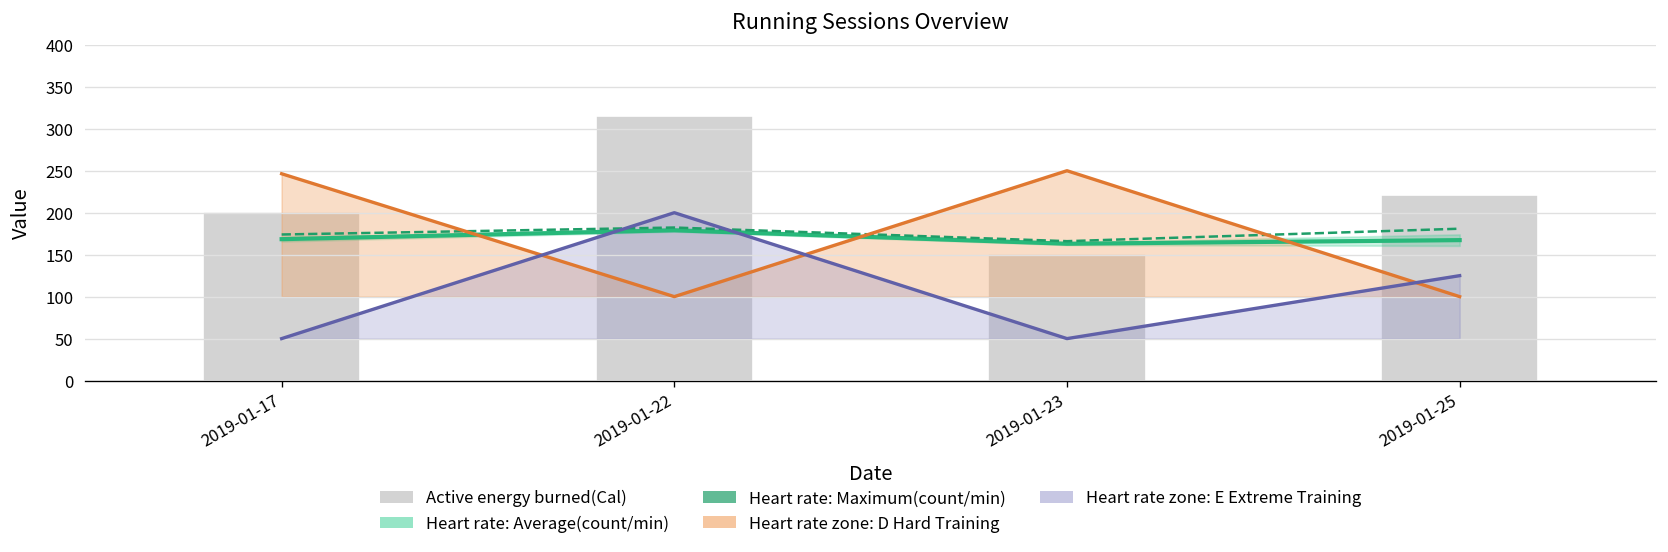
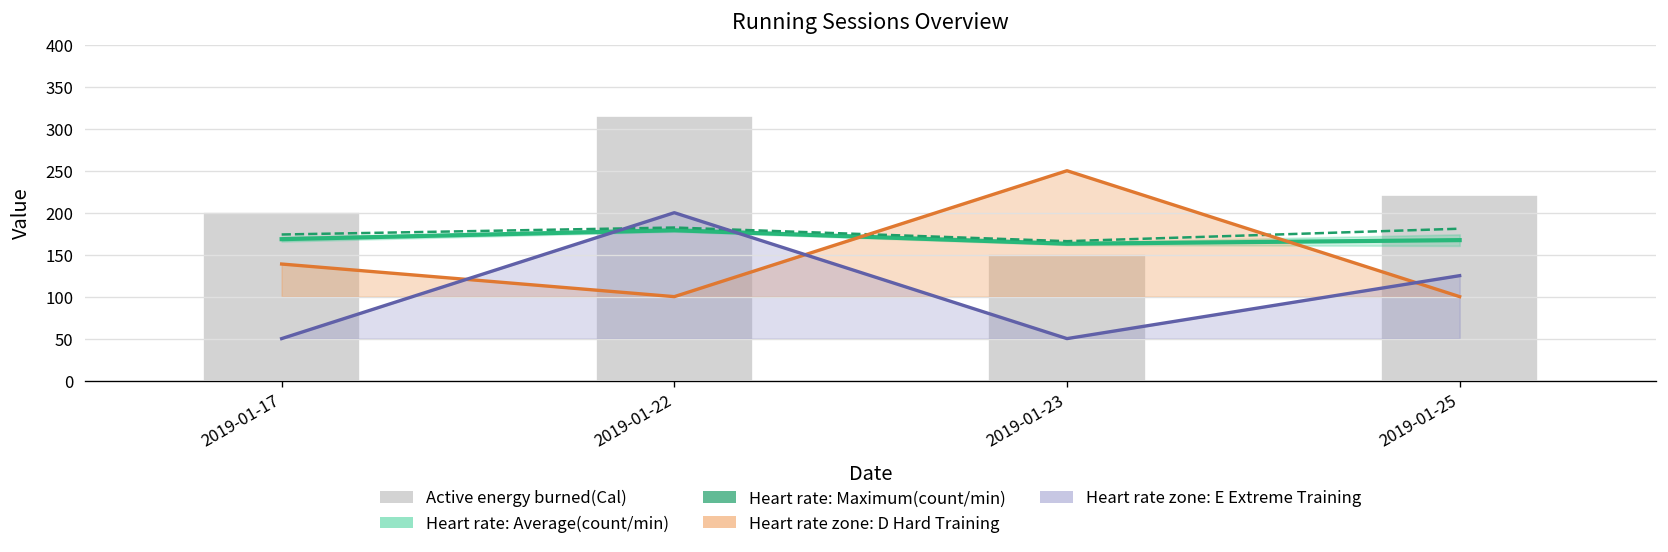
Heart rate zone: D Hard Training, 2019-01-17: 250 -> 140
